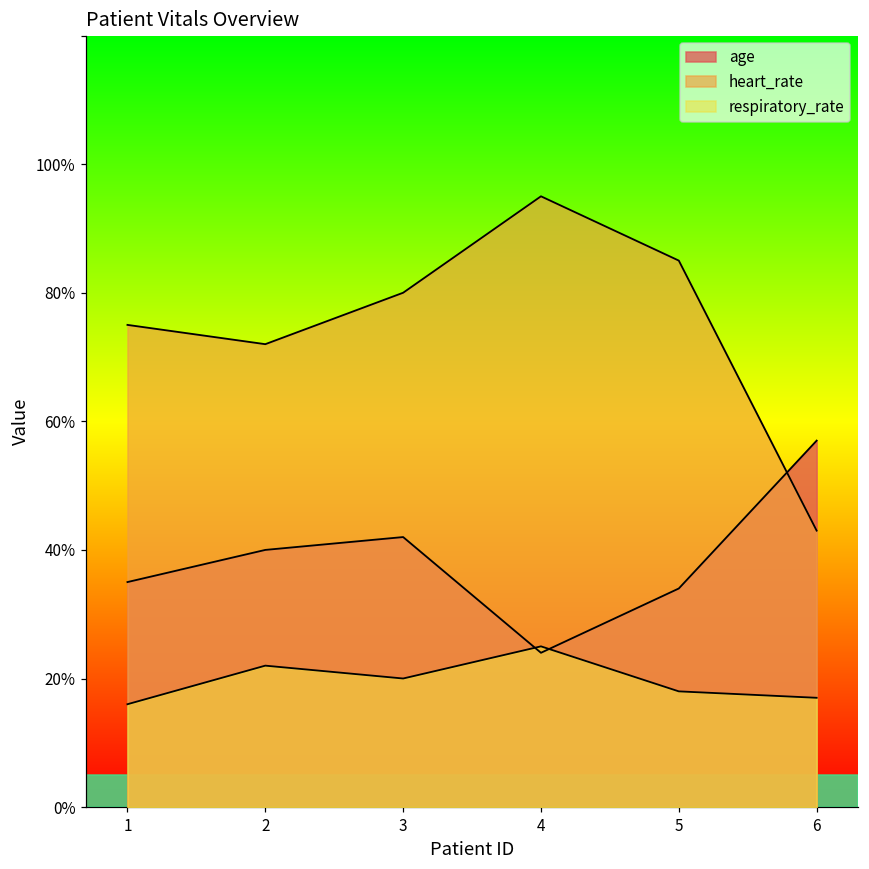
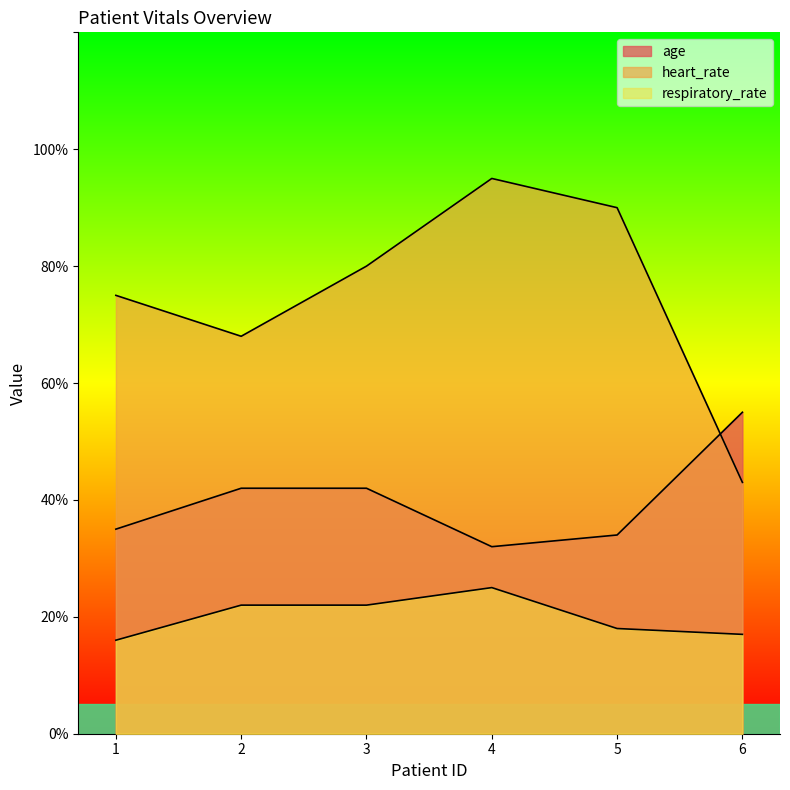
age, 2: 40% -> 42%
heart_rate, 2: 72% -> 68%
respiratory_rate, 3: 20% -> 22%
age, 4: 24% -> 32%
heart_rate, 5: 85% -> 90%
age, 6: 57% -> 55%
